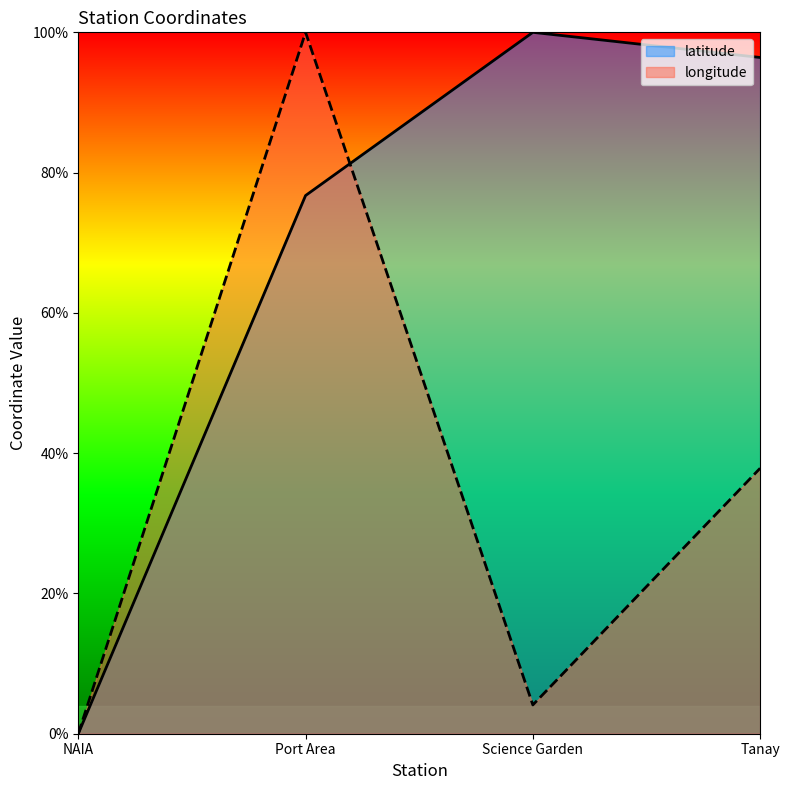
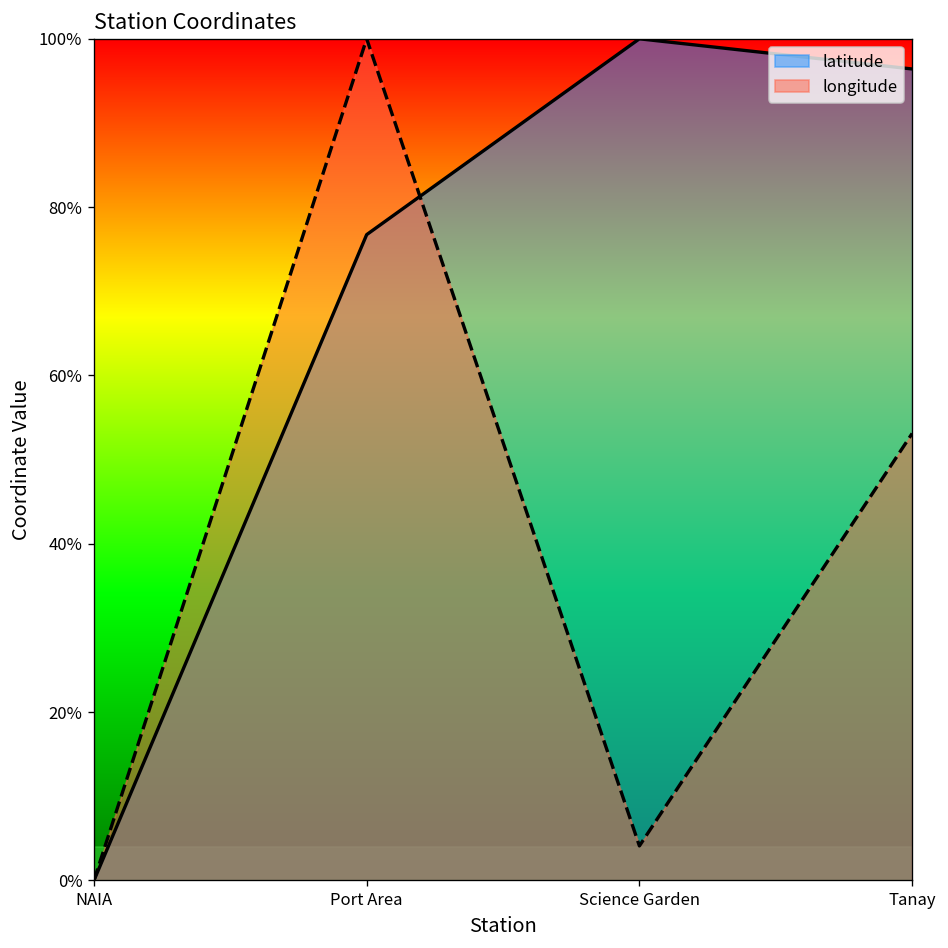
longitude, Tanay: 38% -> 53%
